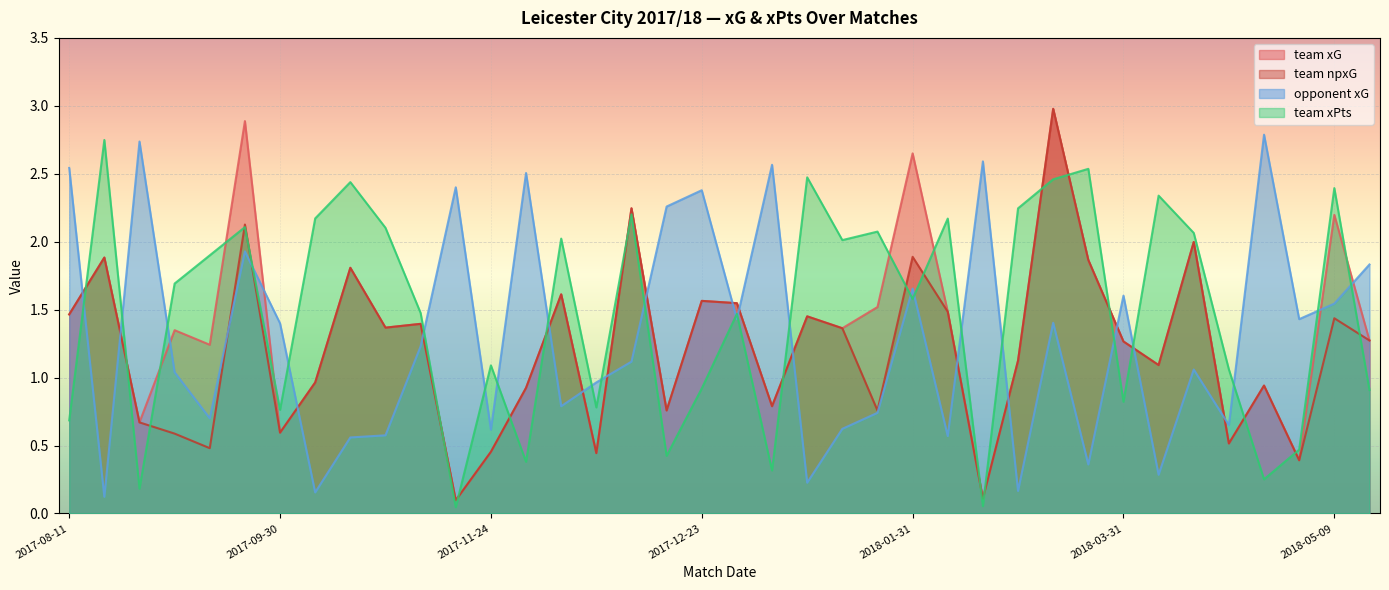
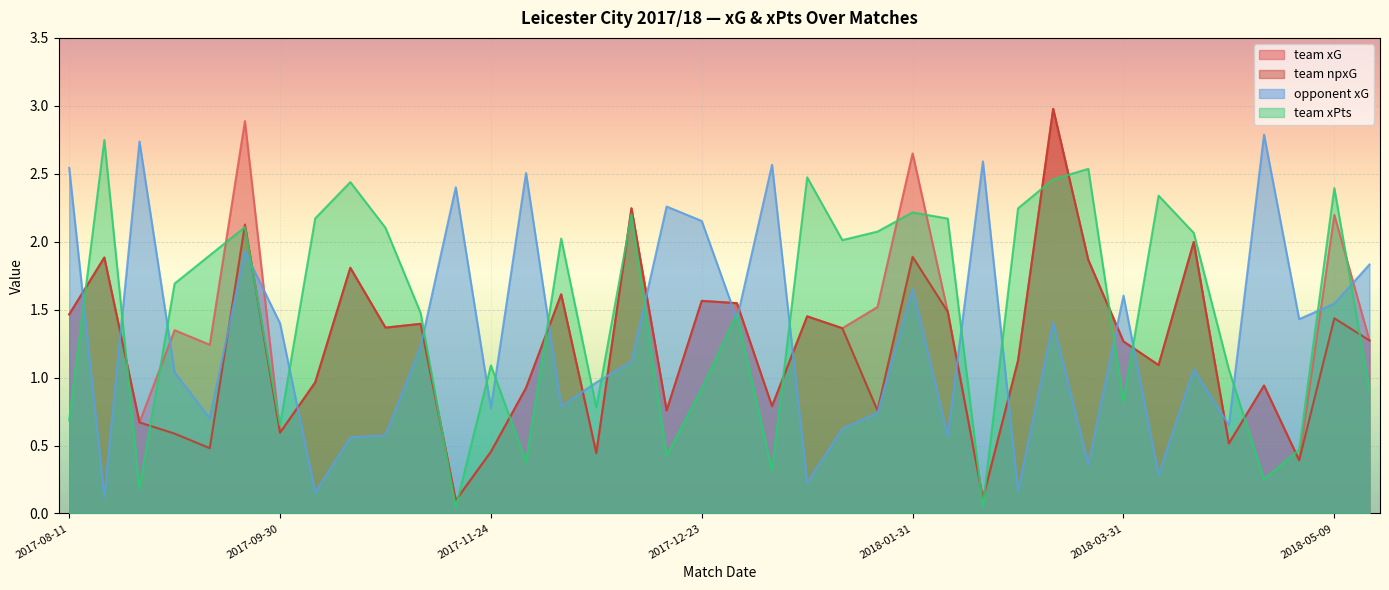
team xPts, 2017-09-30: 0.76 -> 0.65
opponent xG, 2017-11-24: 0.62 -> 0.78
opponent xG, 2017-12-23: 2.38 -> 2.15
team xPts, 2018-01-31: 1.58 -> 2.22
